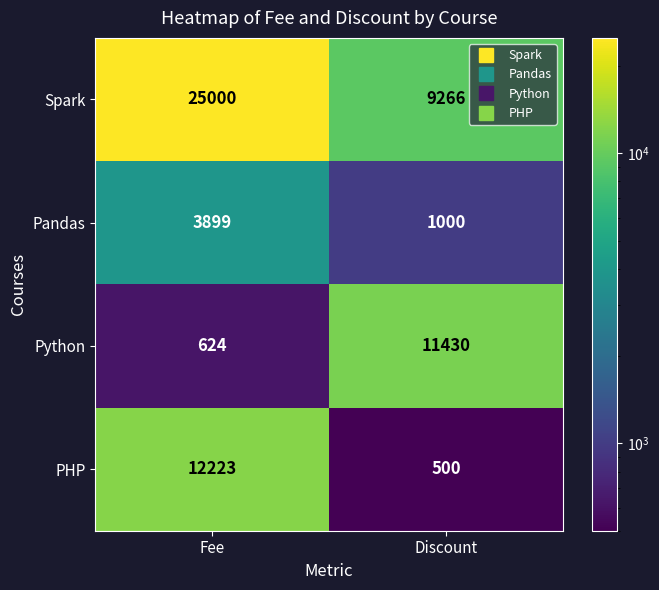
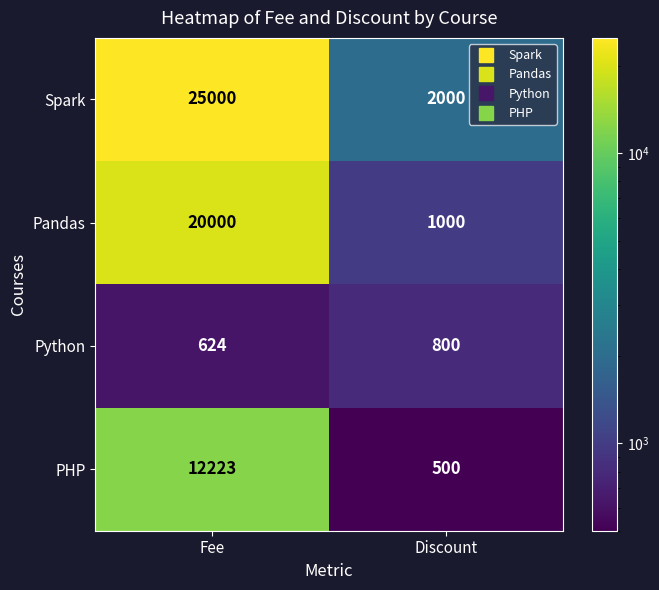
Spark, Discount: 9266 -> 2000
Pandas, Fee: 3899 -> 20000
Python, Discount: 11430 -> 800
